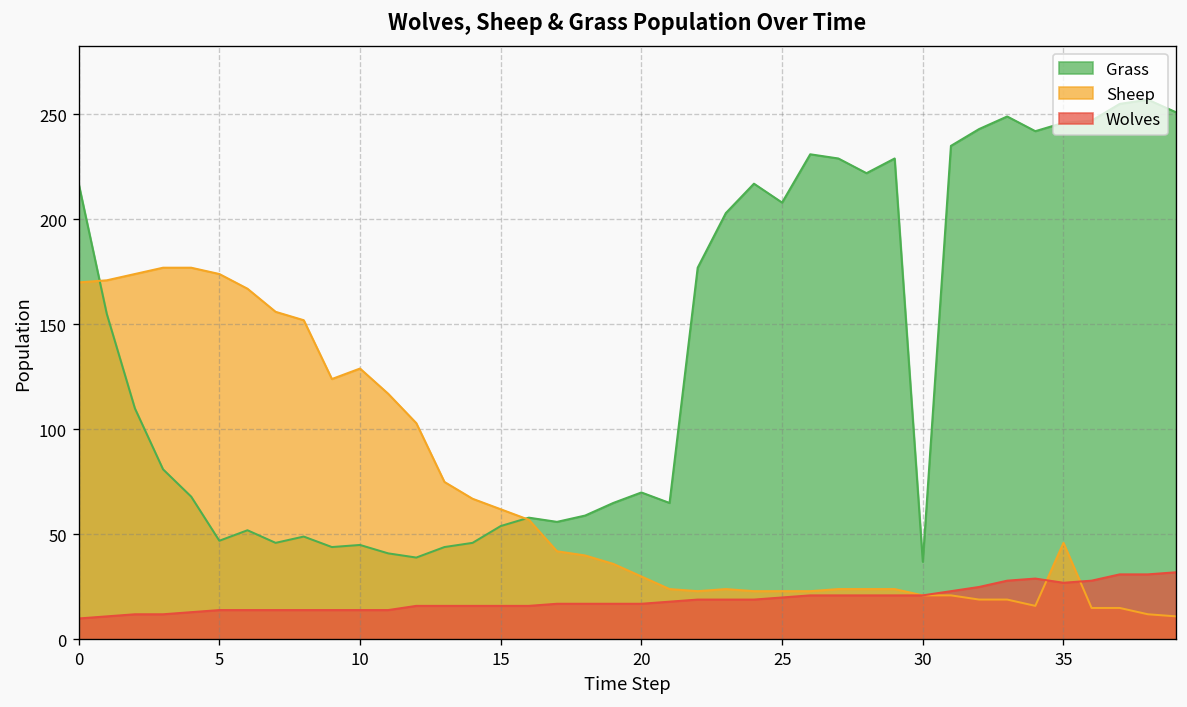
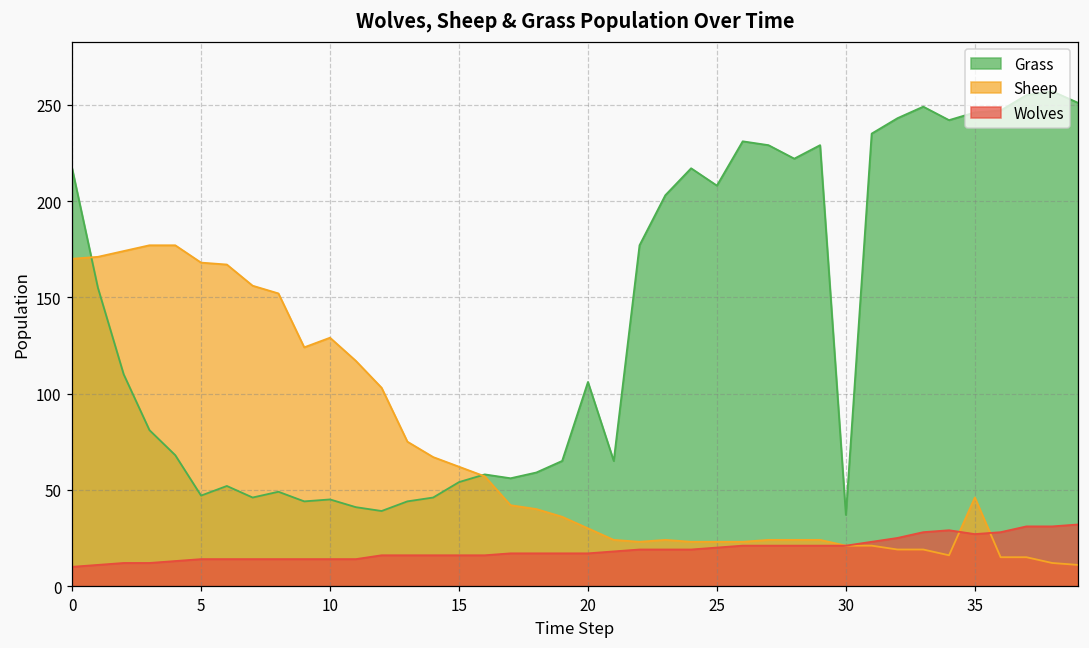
Sheep, 5: 174 -> 168
Grass, 20: 70 -> 106
